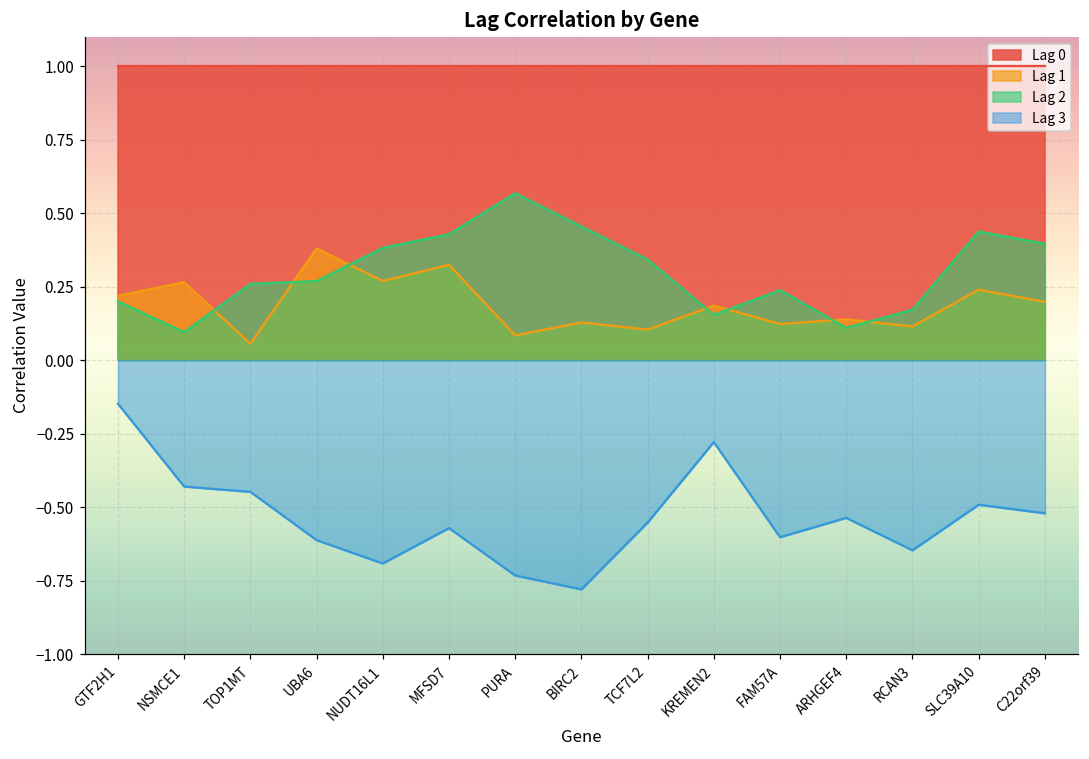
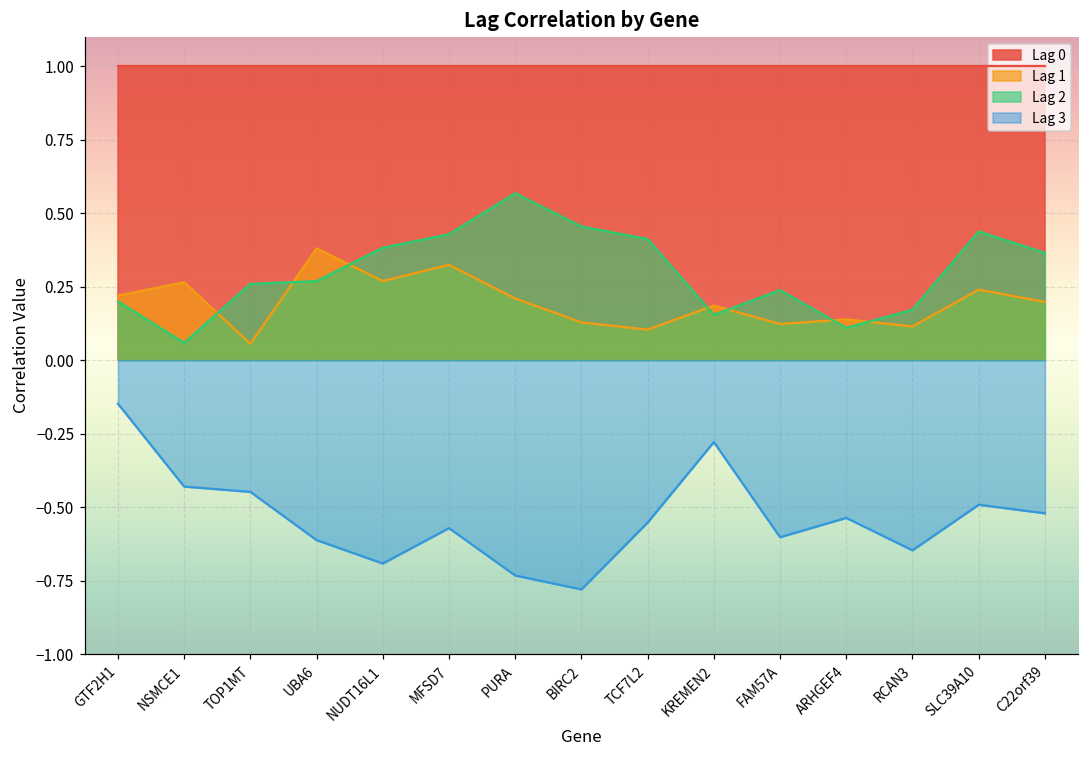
Lag 2, NSMCE1: 0.10 -> 0.06
Lag 1, PURA: 0.08 -> 0.21
Lag 2, TCF7L2: 0.34 -> 0.41
Lag 2, C22orf39: 0.40 -> 0.36
